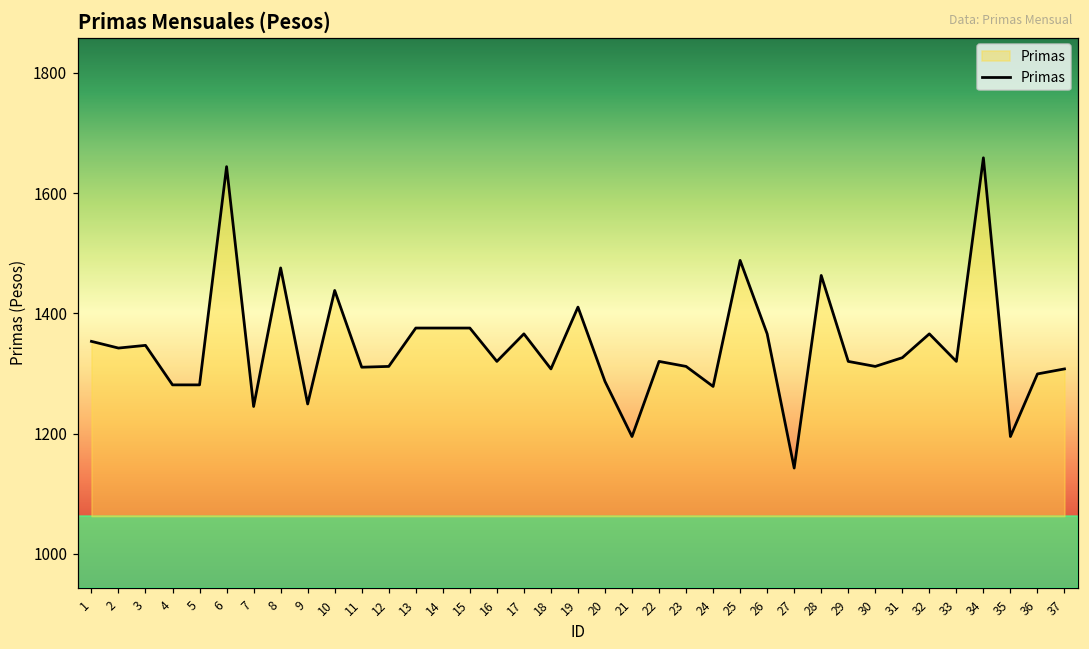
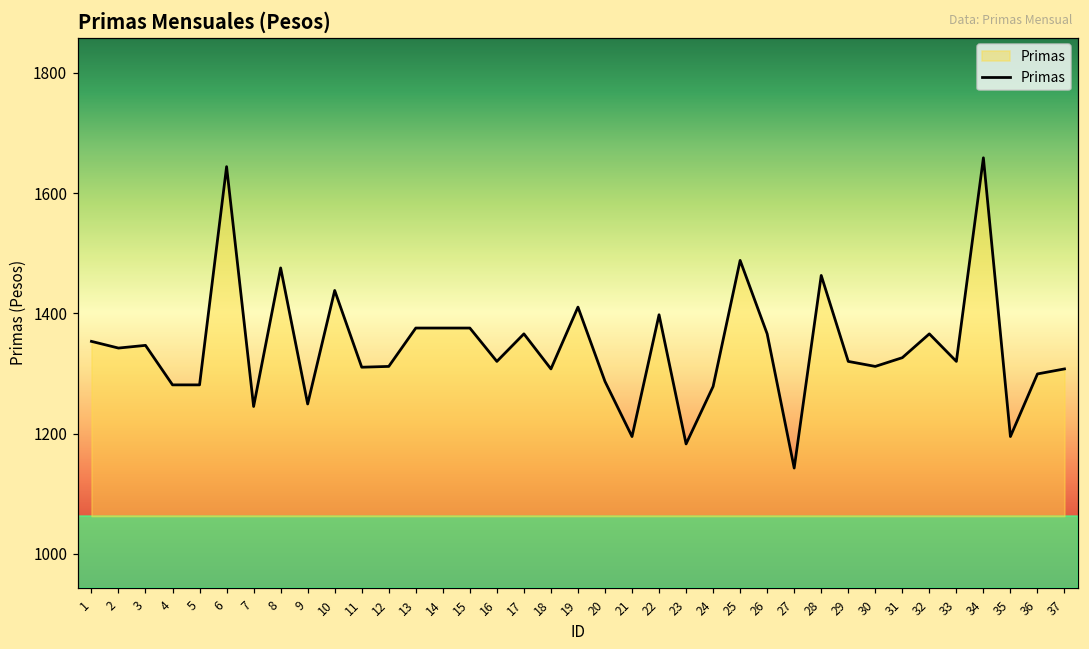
22: 1320 -> 1400
23: 1310 -> 1180
